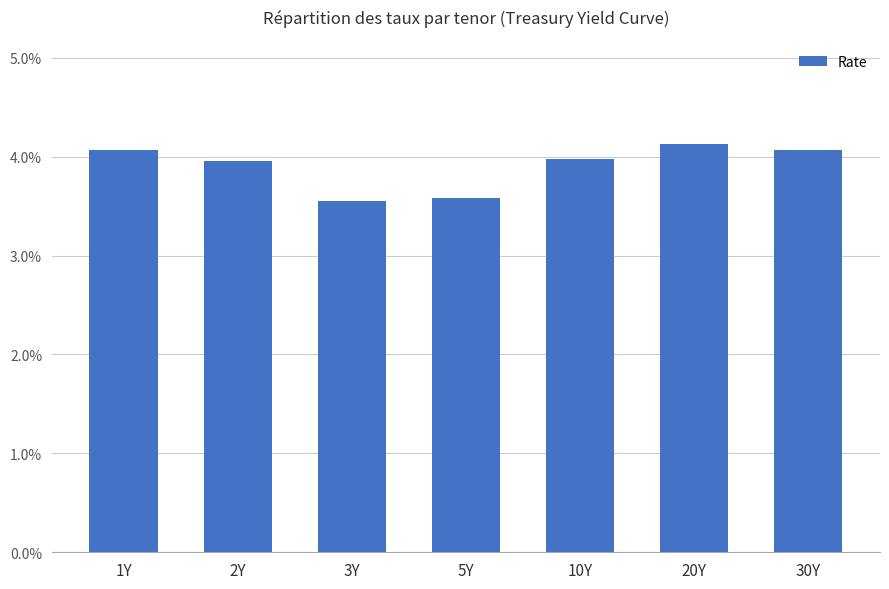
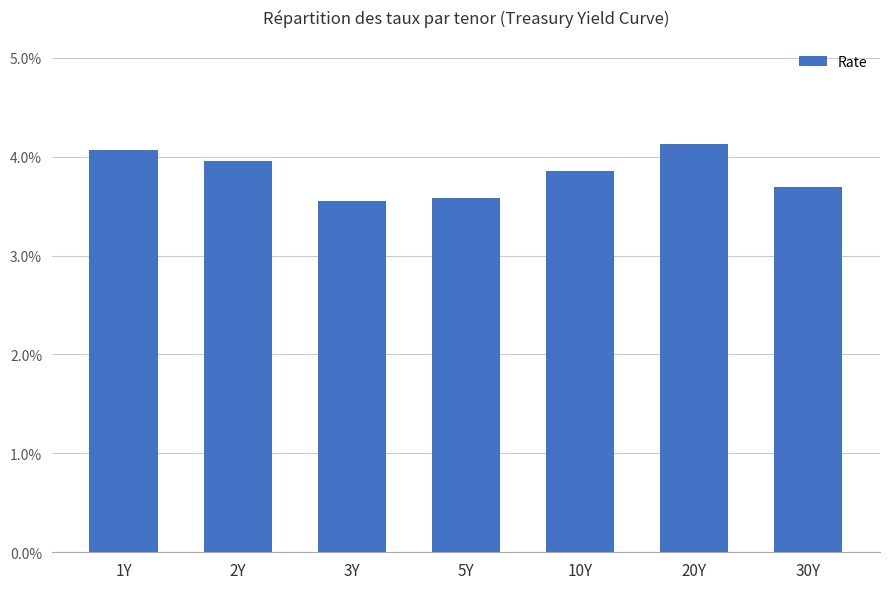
10Y: 4.0% -> 3.9%
30Y: 4.1% -> 3.7%
